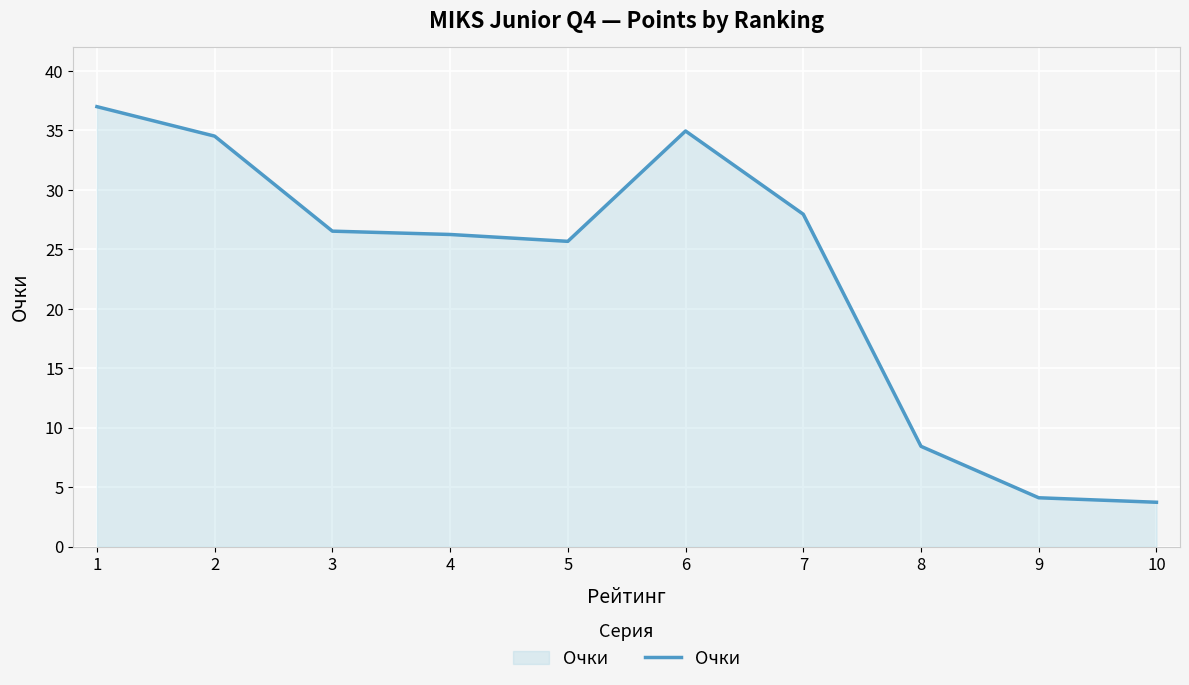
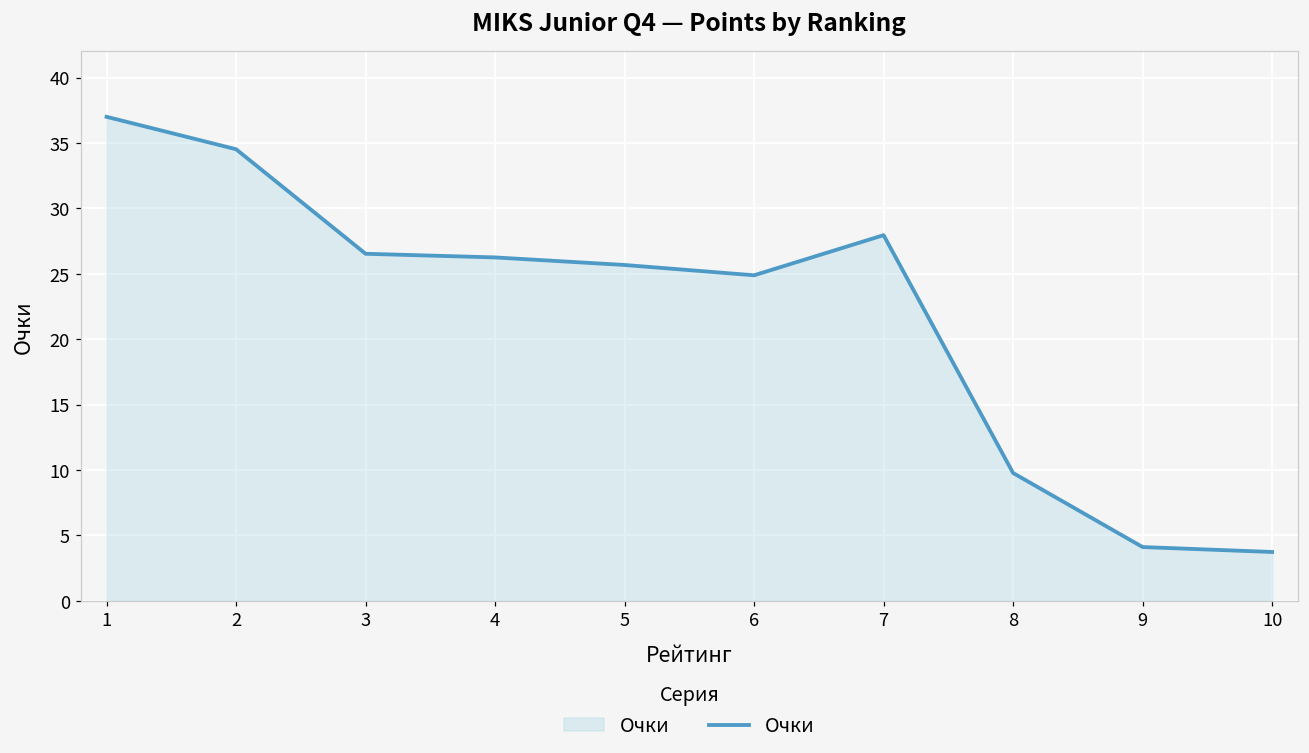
6: 35.0 -> 24.9
8: 8.4 -> 9.8
